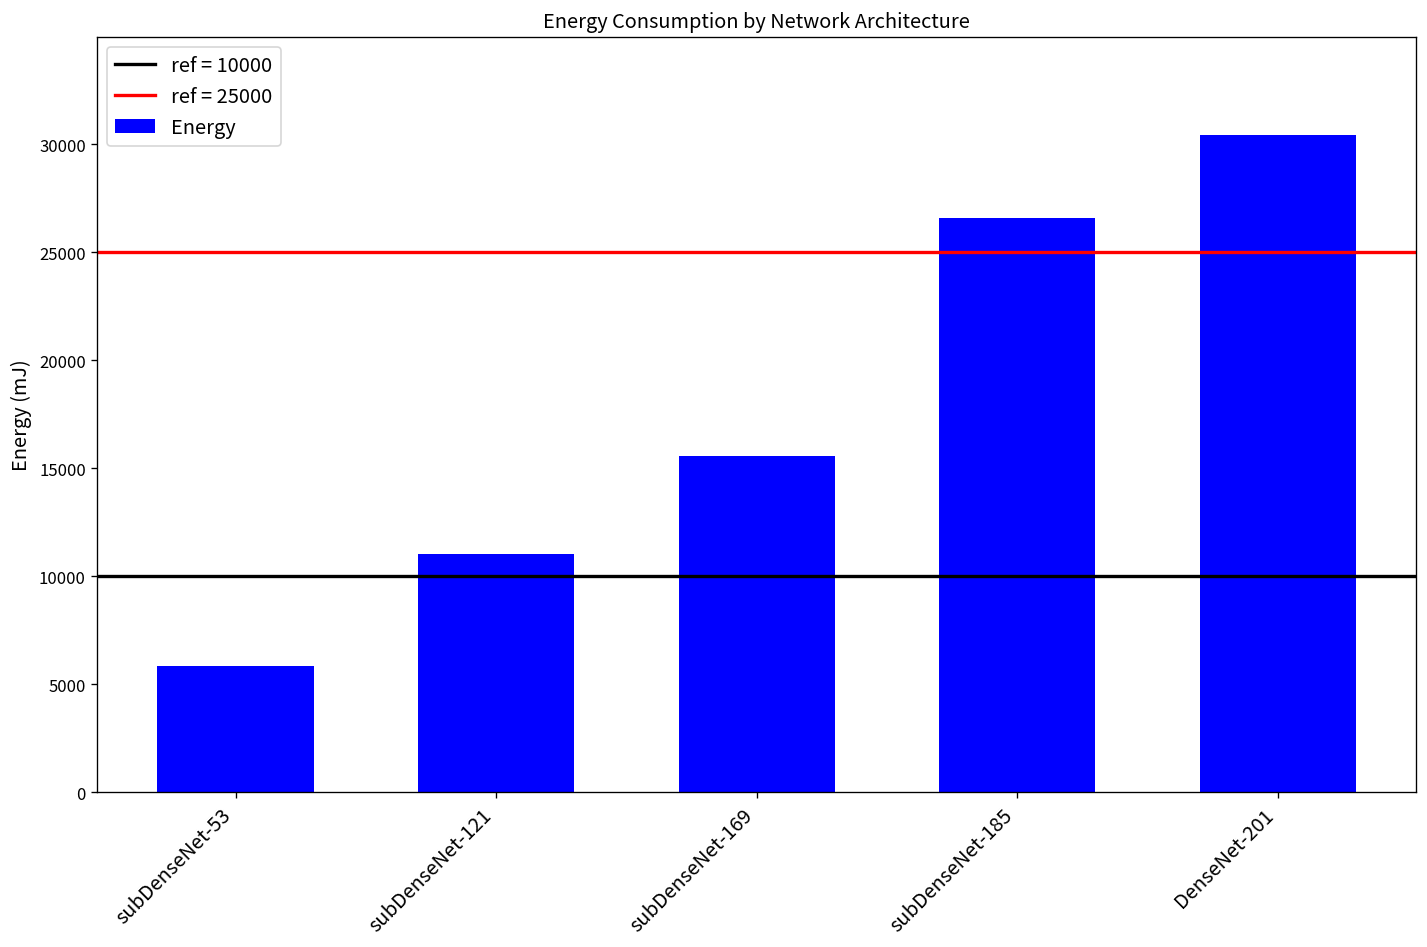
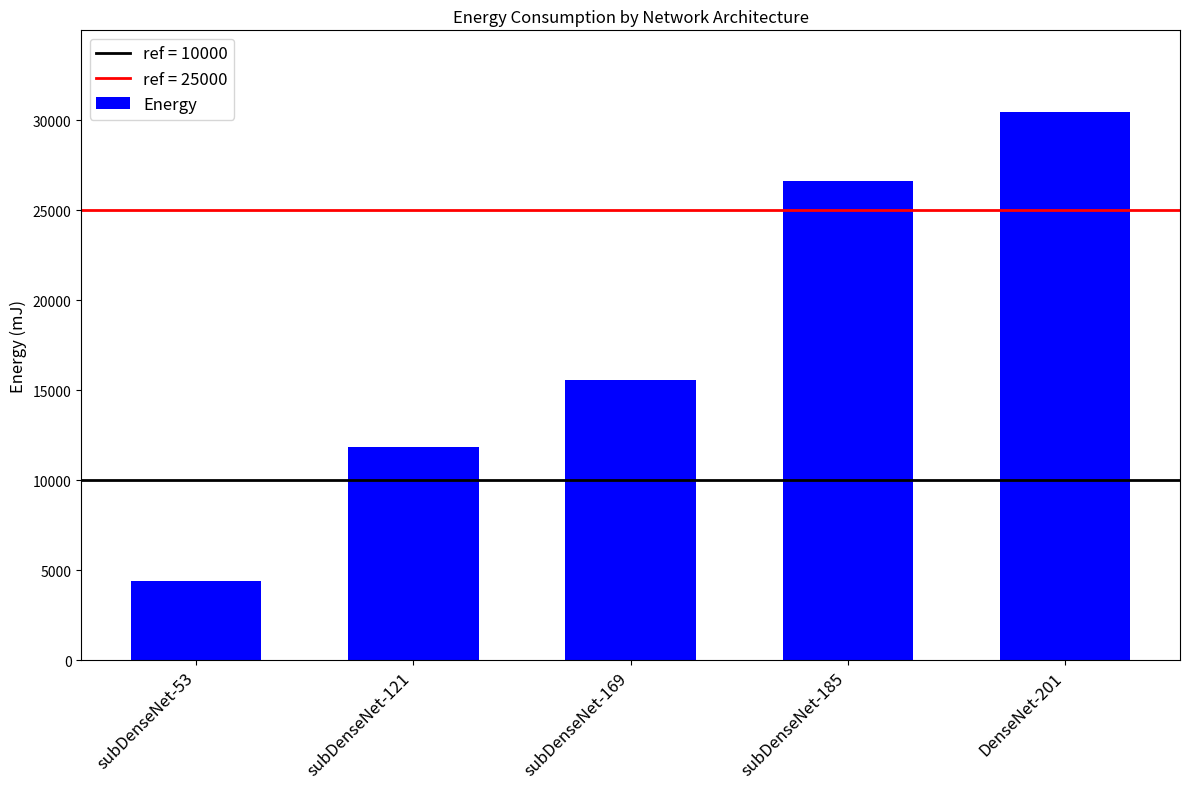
subDenseNet-53: 5800 -> 4400
subDenseNet-121: 11100 -> 11900
